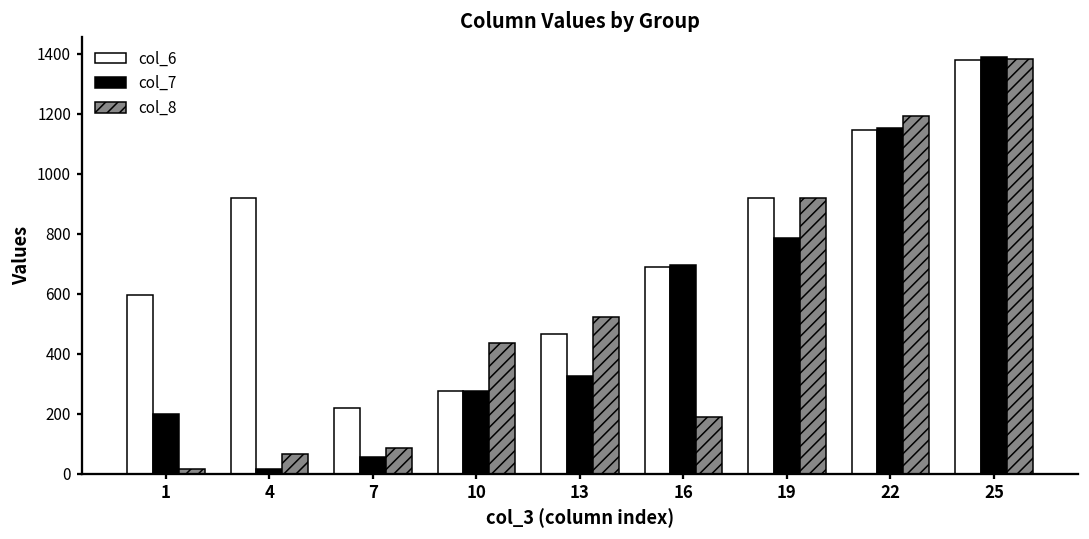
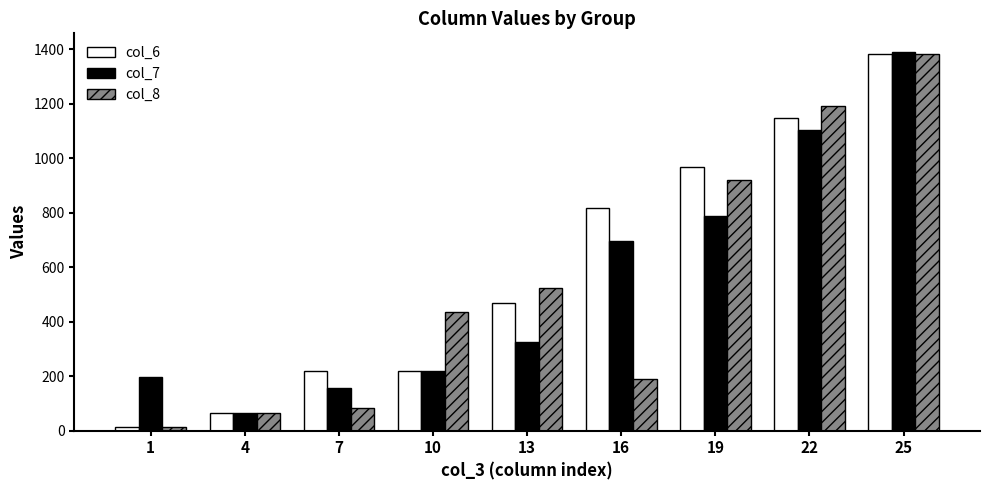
col_6, 1: 600 -> 10
col_6, 4: 920 -> 70
col_7, 4: 20 -> 70
col_7, 7: 60 -> 160
col_6, 10: 280 -> 220
col_7, 10: 280 -> 220
col_6, 16: 690 -> 820
col_6, 19: 920 -> 970
col_7, 22: 1150 -> 1100
